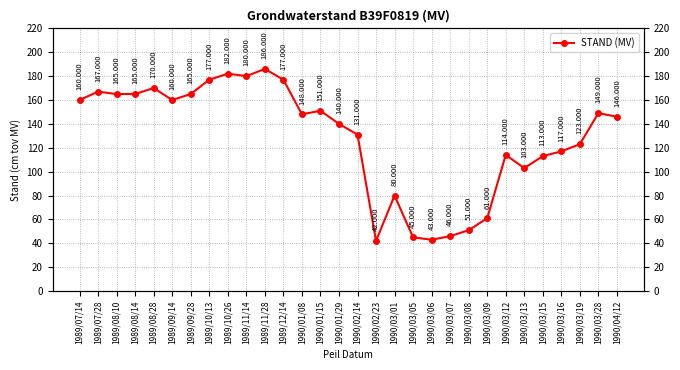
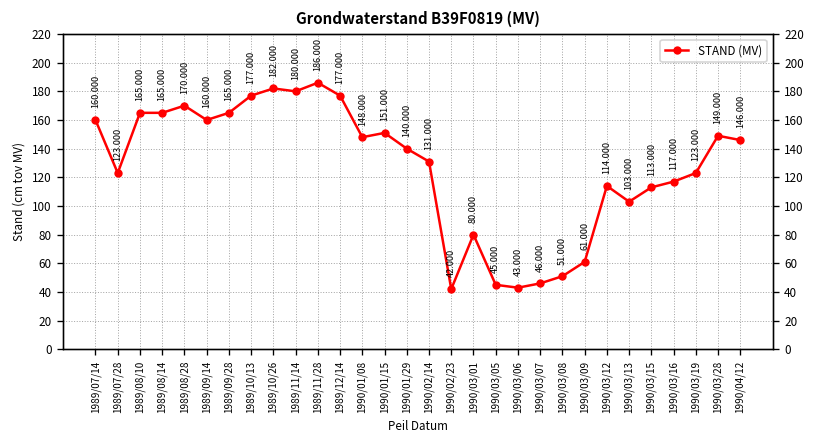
1989/07/28: 167.000 -> 123.000
